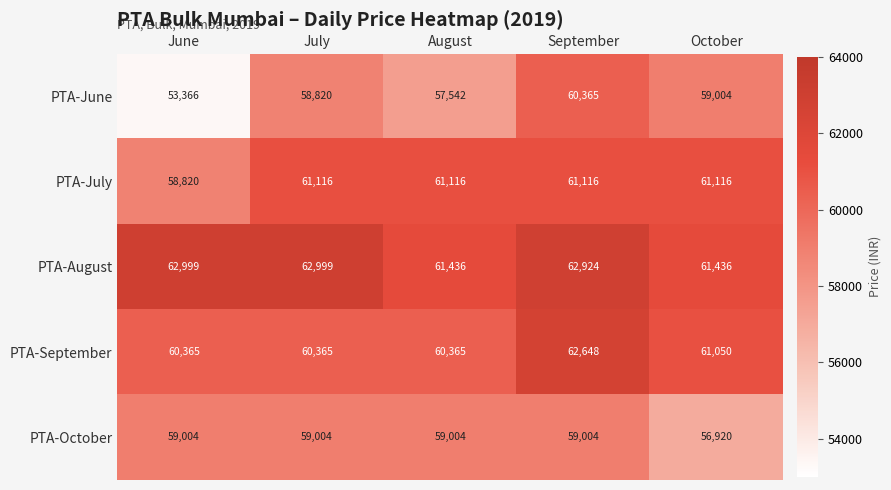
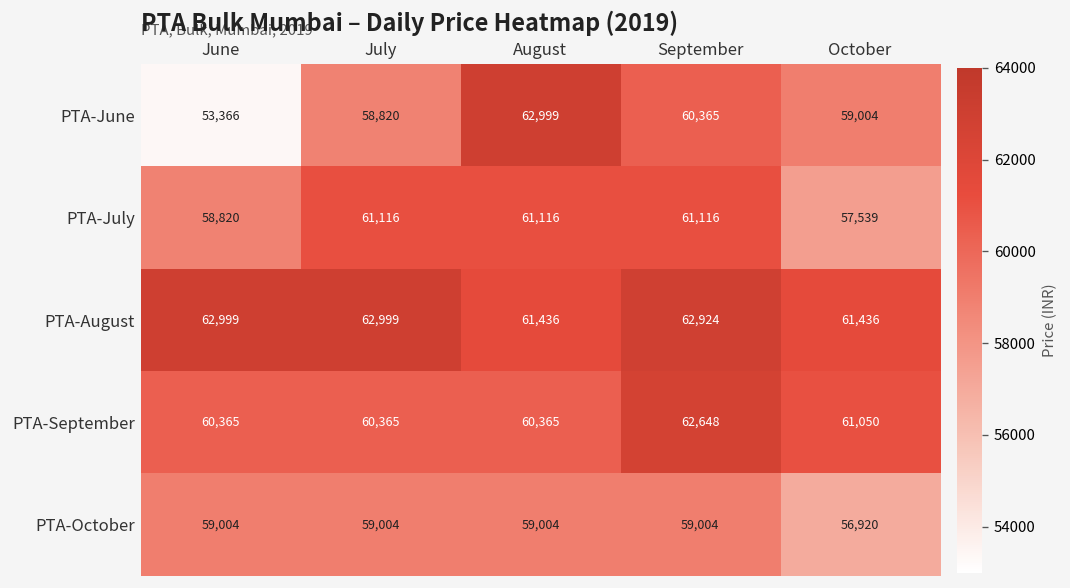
PTA-June, August: 57,542 -> 62,999
PTA-July, October: 61,116 -> 57,539
